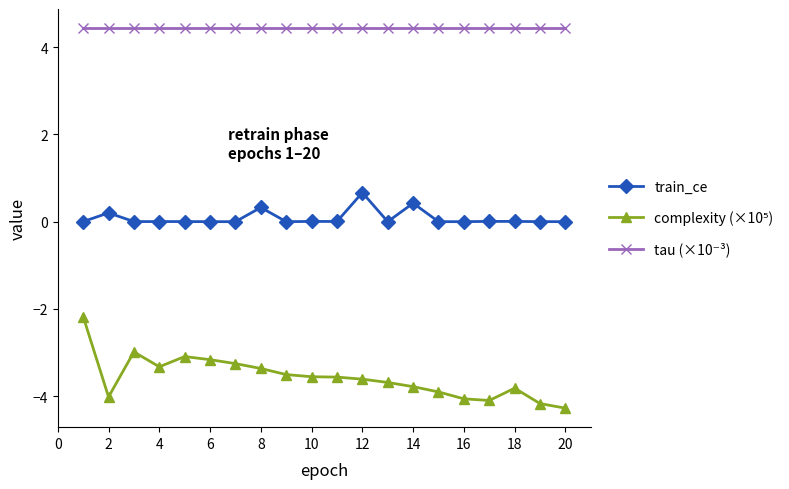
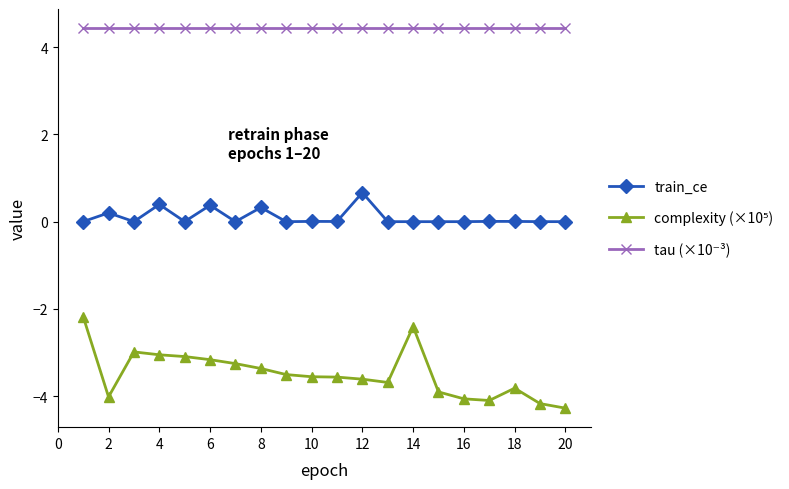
train_ce, 4: 0.0 -> 0.4
complexity (×10⁵), 4: -3.3 -> -3.1
train_ce, 6: 0.0 -> 0.4
train_ce, 14: 0.4 -> 0.0
complexity (×10⁵), 14: -3.8 -> -2.4
